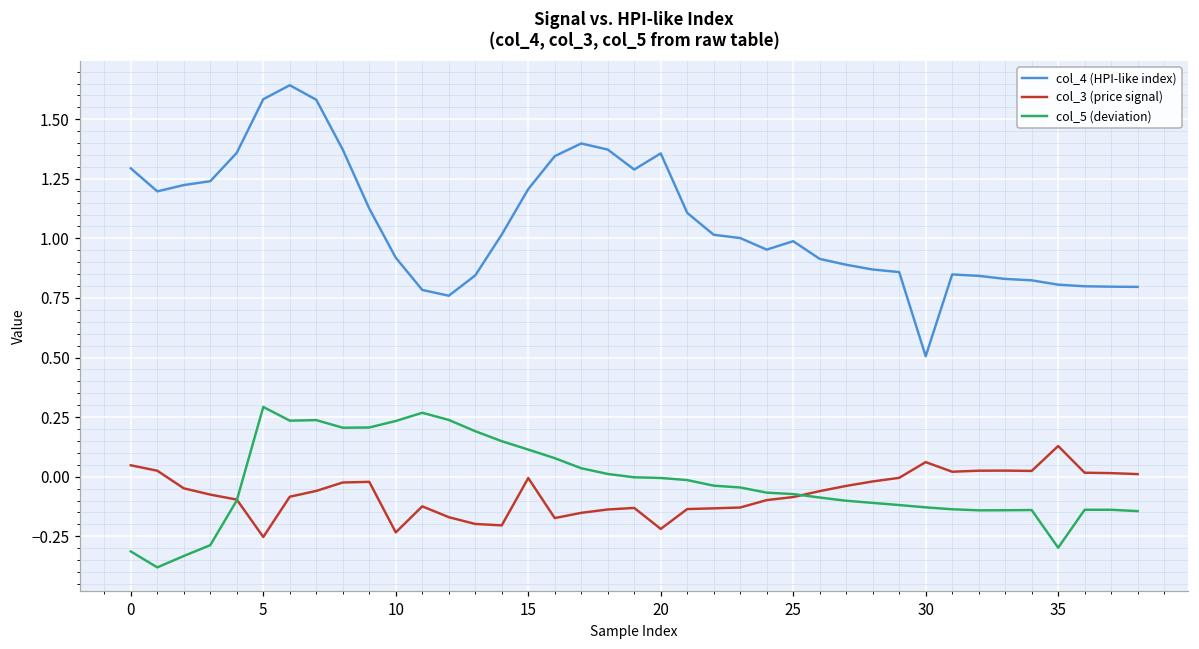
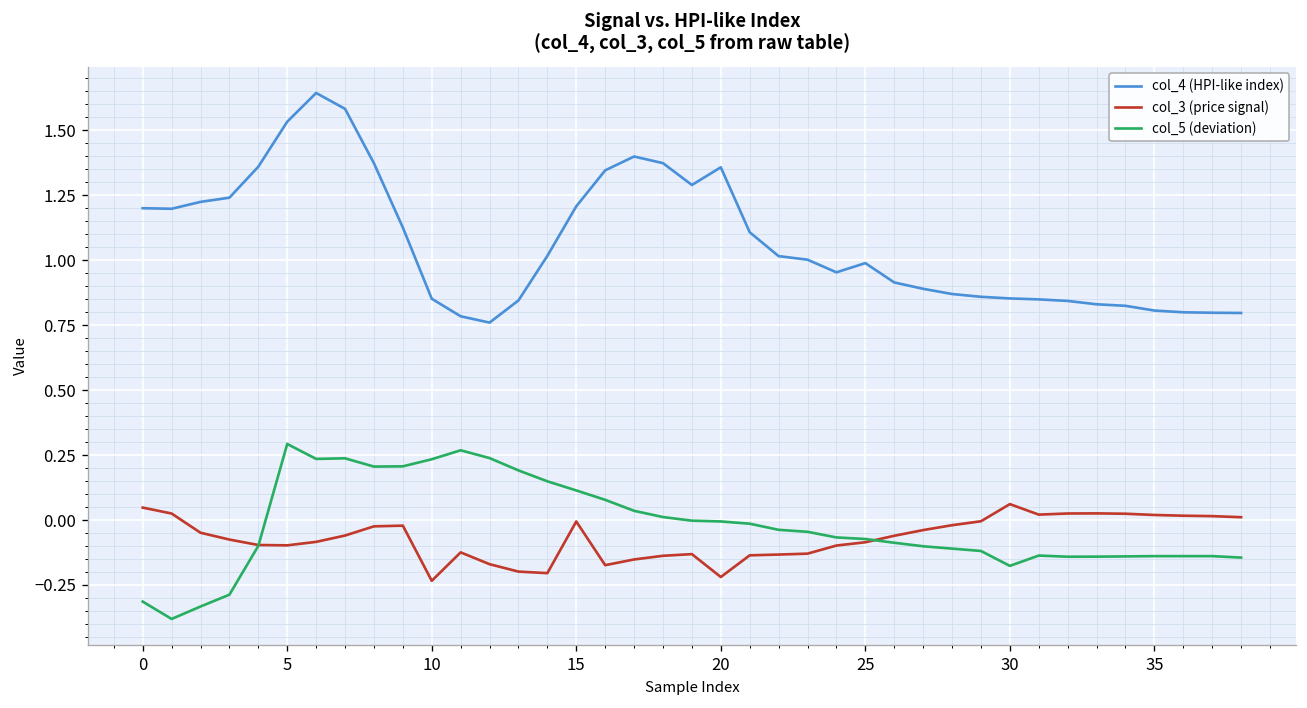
col_4 (HPI-like index), 0: 1.29 -> 1.20
col_4 (HPI-like index), 5: 1.58 -> 1.53
col_3 (price signal), 5: -0.25 -> -0.10
col_4 (HPI-like index), 10: 0.92 -> 0.85
col_4 (HPI-like index), 30: 0.51 -> 0.85
col_5 (deviation), 30: -0.13 -> -0.18
col_3 (price signal), 35: 0.13 -> 0.02
col_5 (deviation), 35: -0.30 -> -0.14
